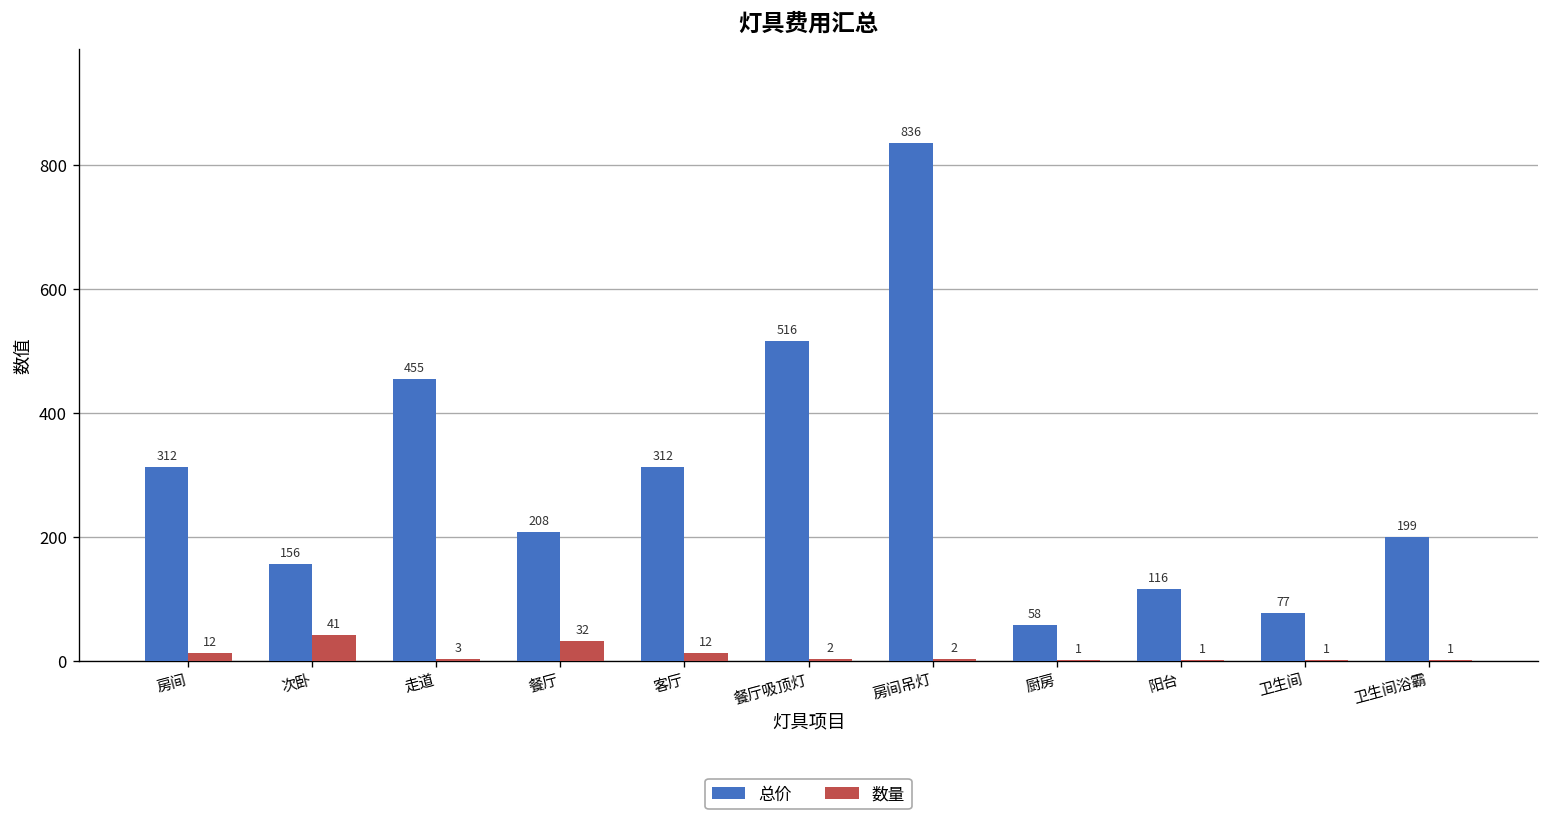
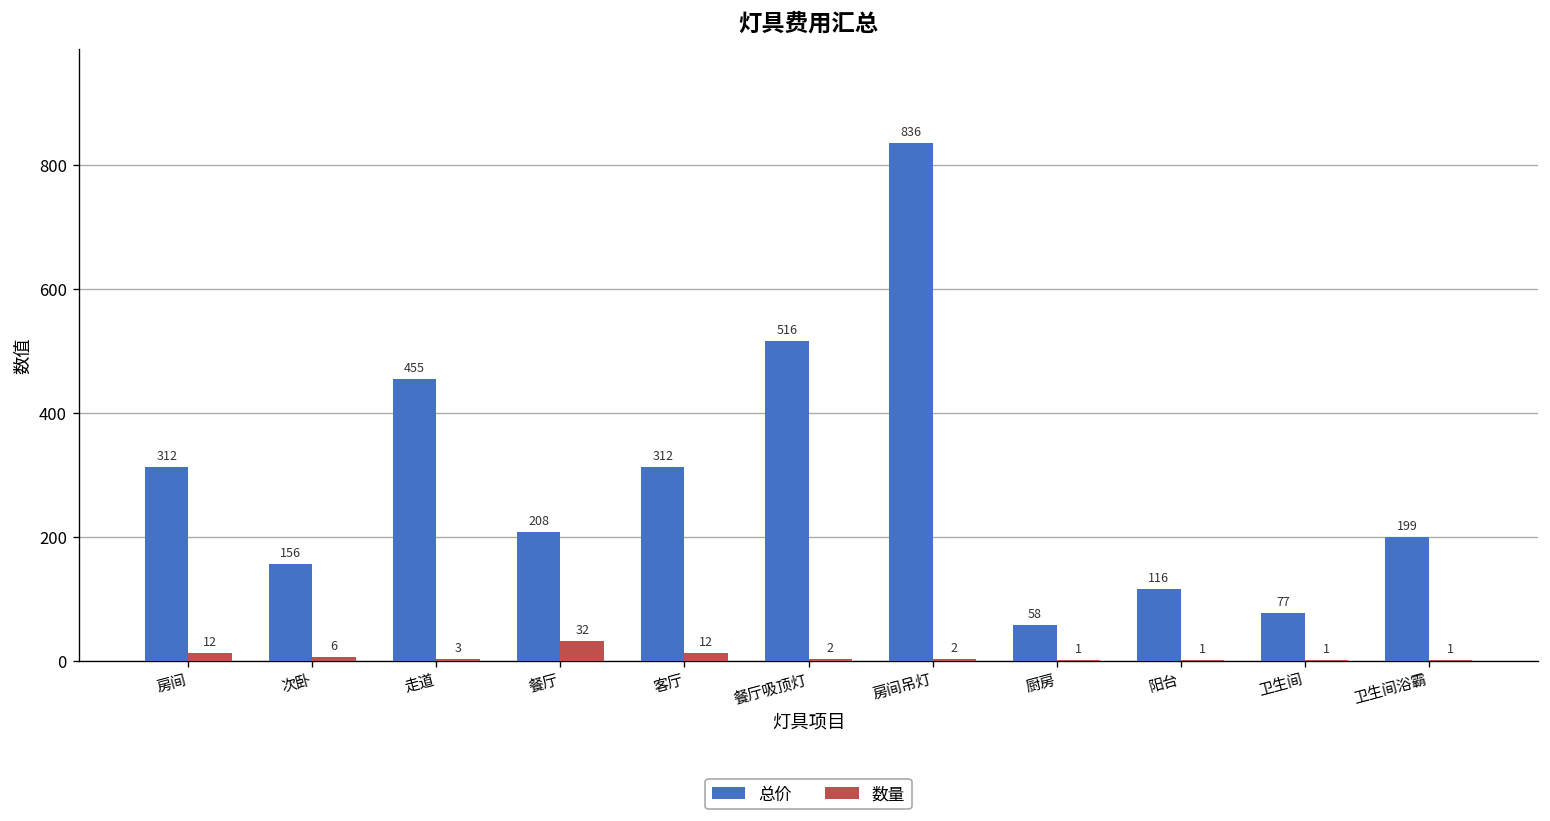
数量, 次卧: 41 -> 6
